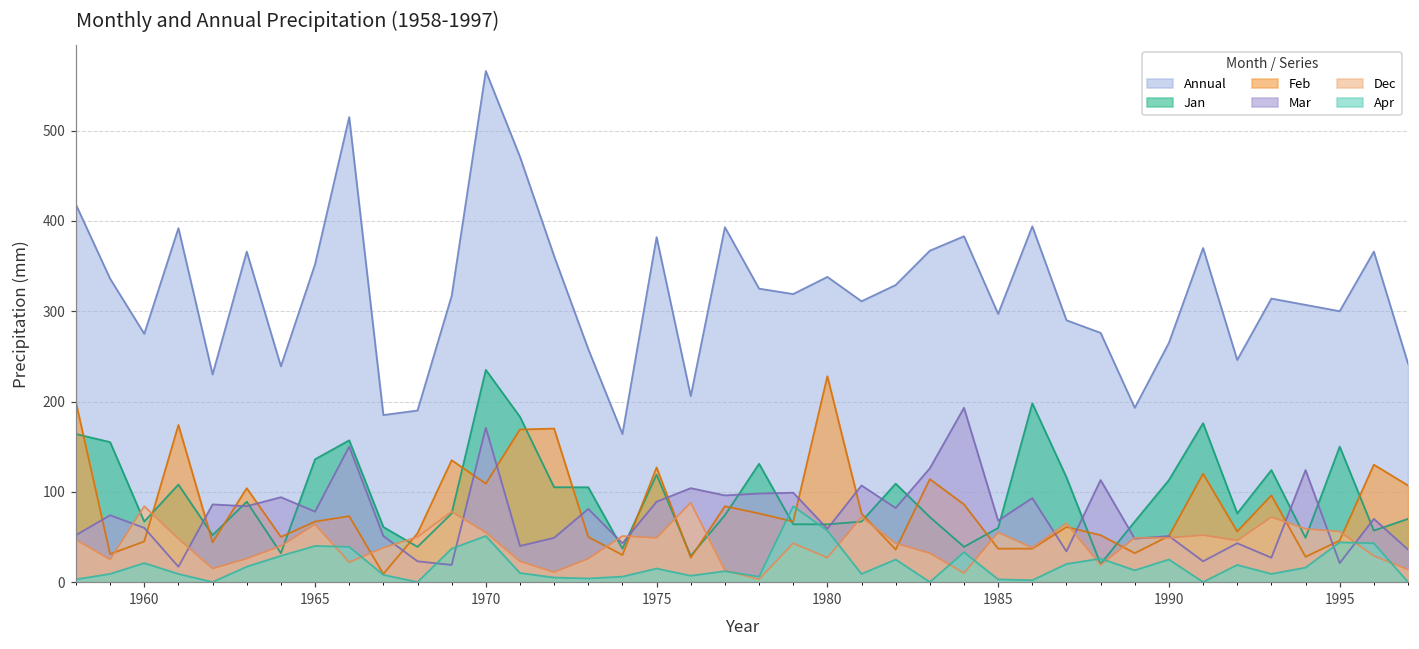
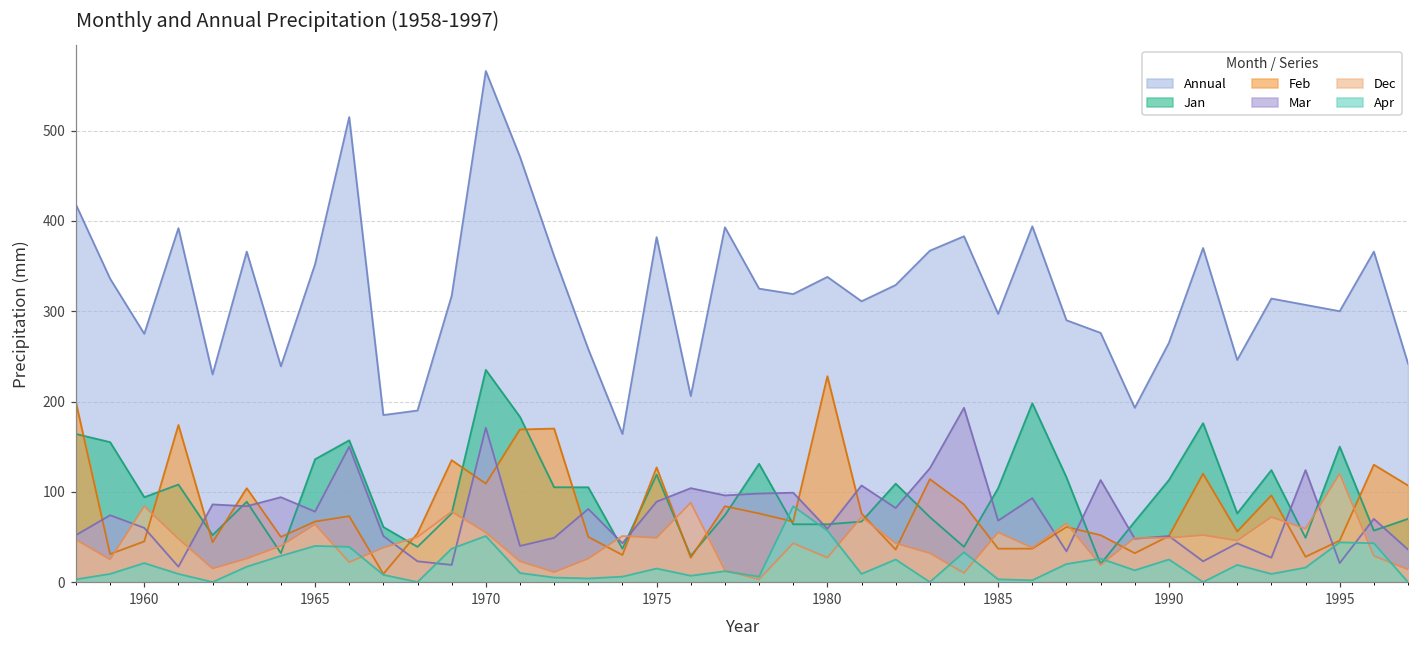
Jan, 1960: 70 -> 90
Jan, 1985: 60 -> 100
Dec, 1995: 60 -> 120
